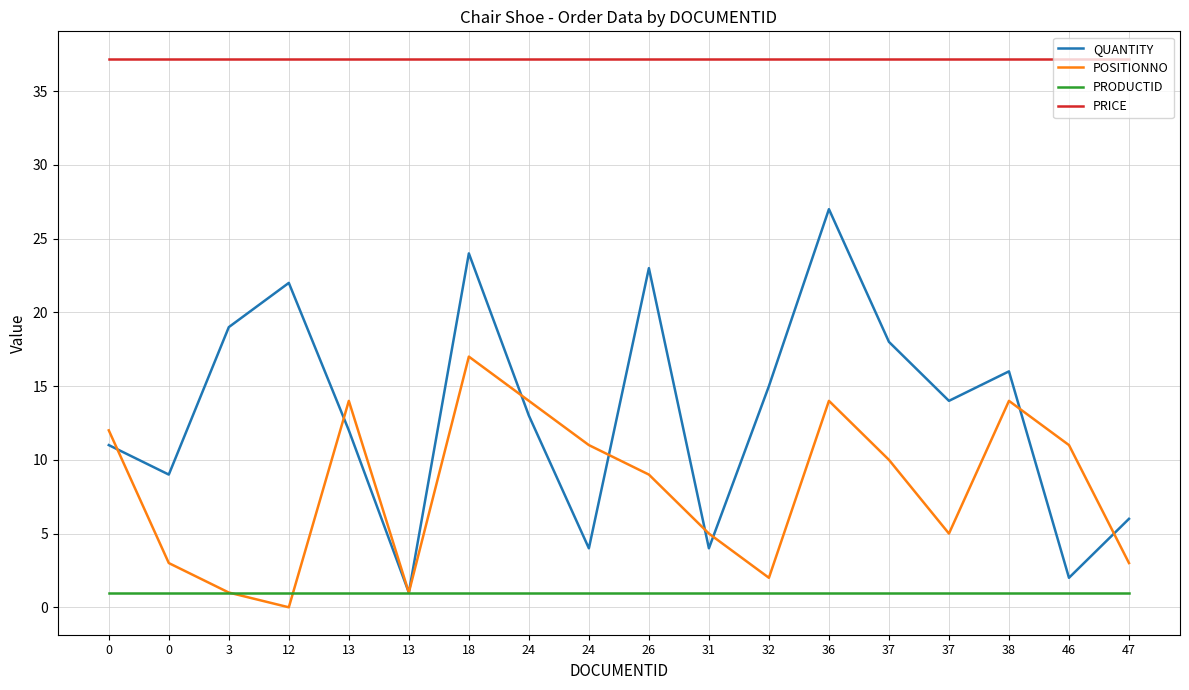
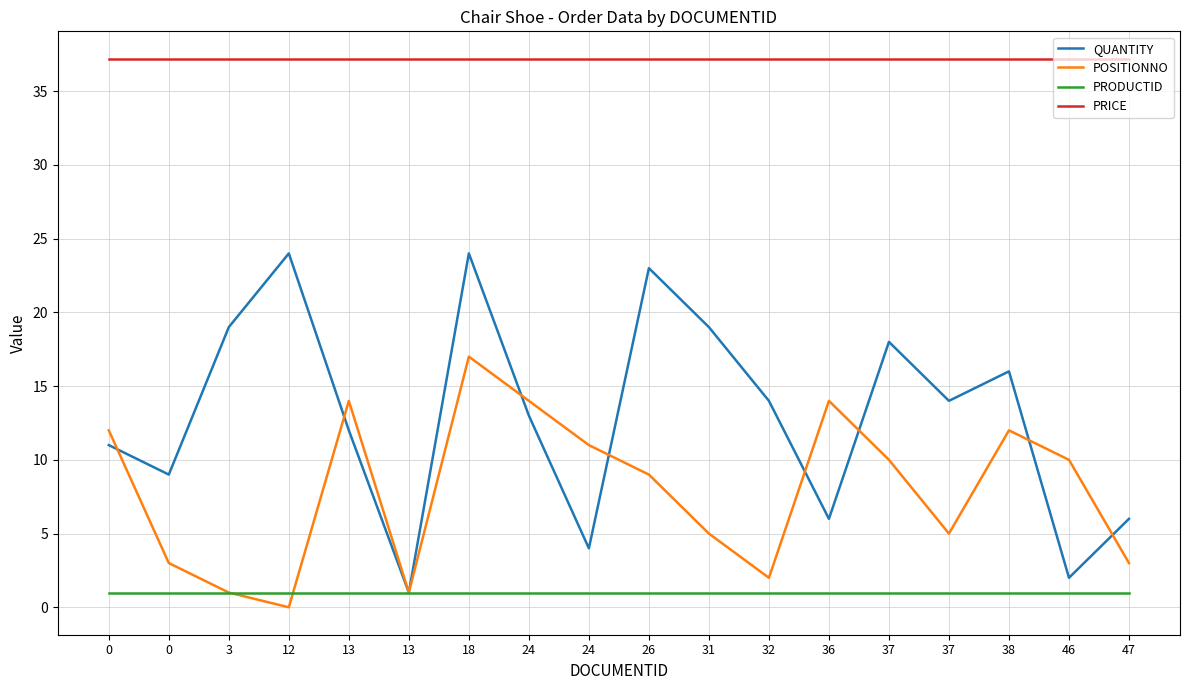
QUANTITY, 12: 22 -> 24
QUANTITY, 31: 4 -> 19
QUANTITY, 32: 15 -> 14
QUANTITY, 36: 27 -> 6
POSITIONNO, 38: 14 -> 12
POSITIONNO, 46: 11 -> 10
